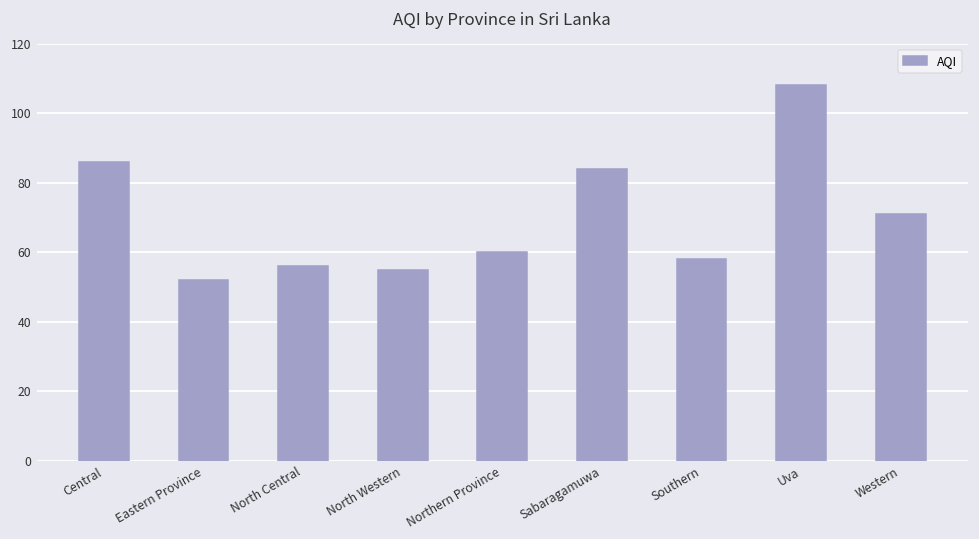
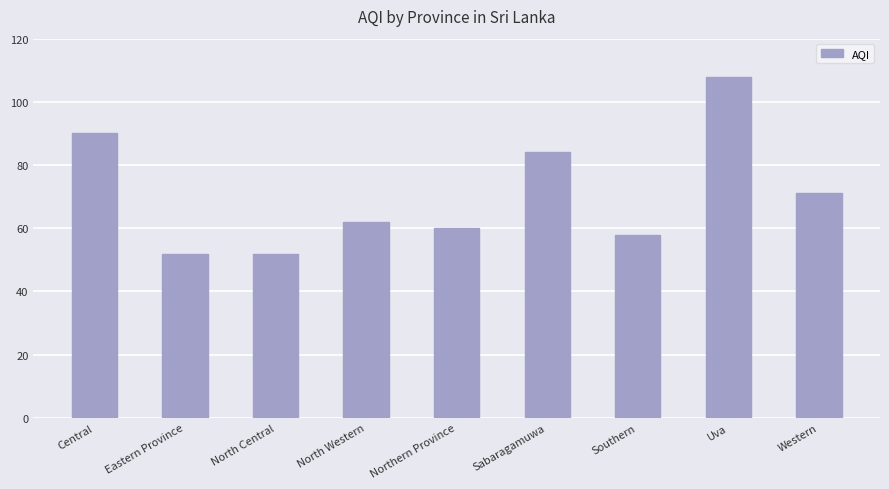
Central: 86 -> 90
North Central: 56 -> 52
North Western: 55 -> 62
